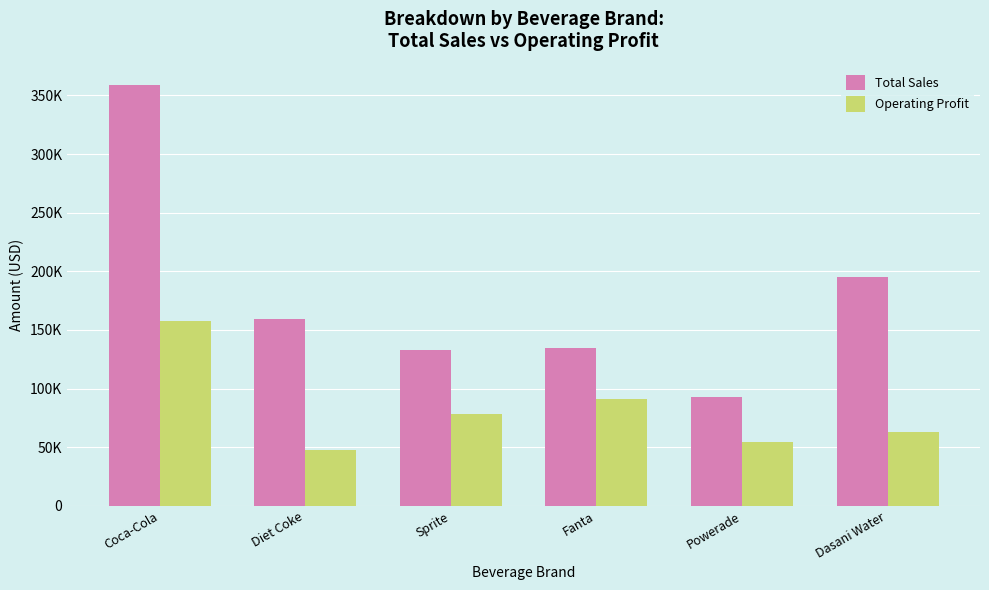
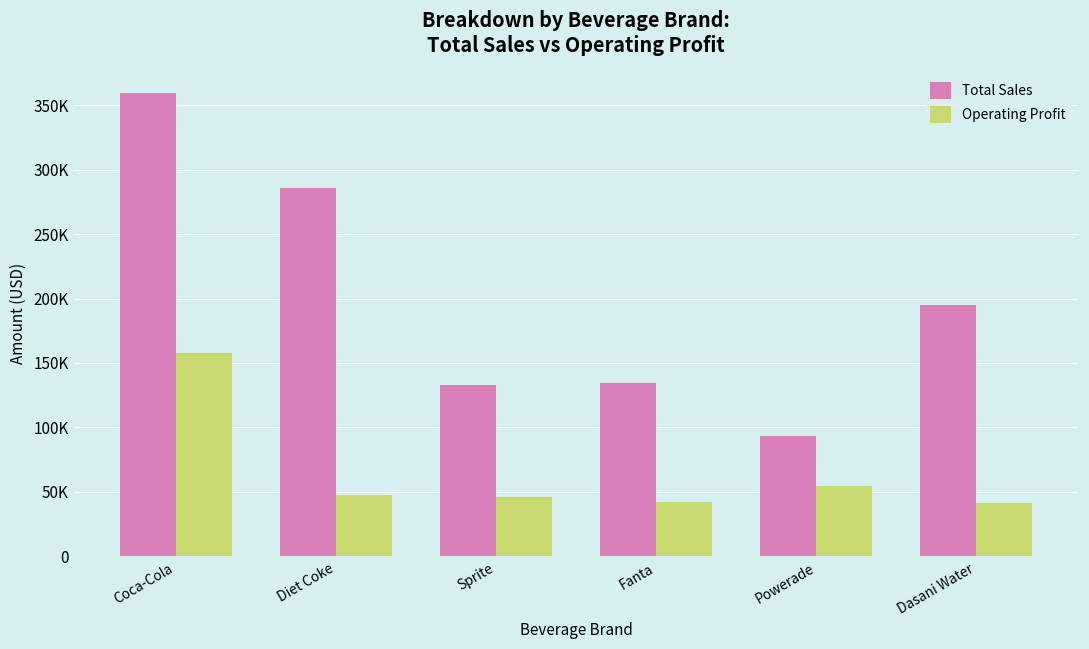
Total Sales, Diet Coke: 160000 -> 286000
Operating Profit, Sprite: 78000 -> 46000
Operating Profit, Fanta: 91000 -> 42000
Operating Profit, Dasani Water: 63000 -> 41000
